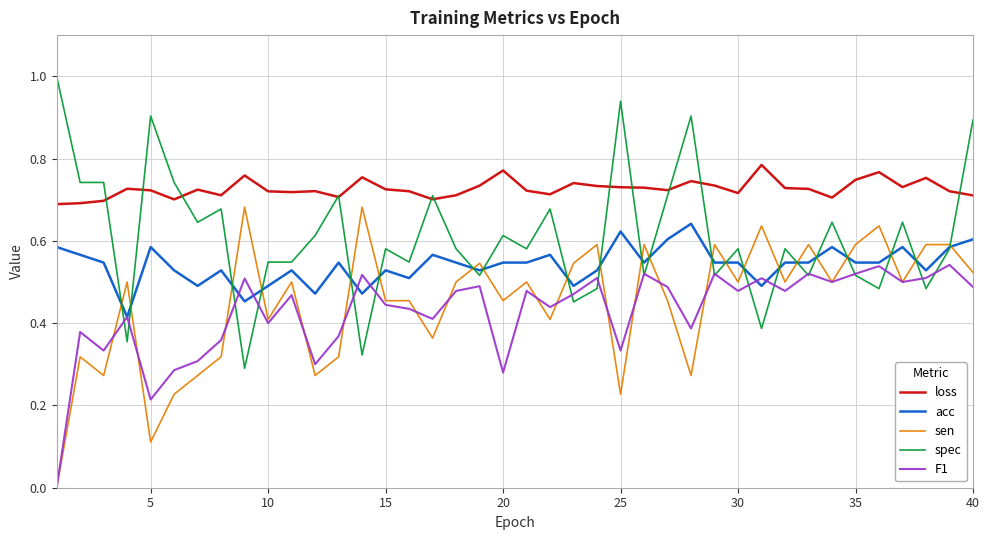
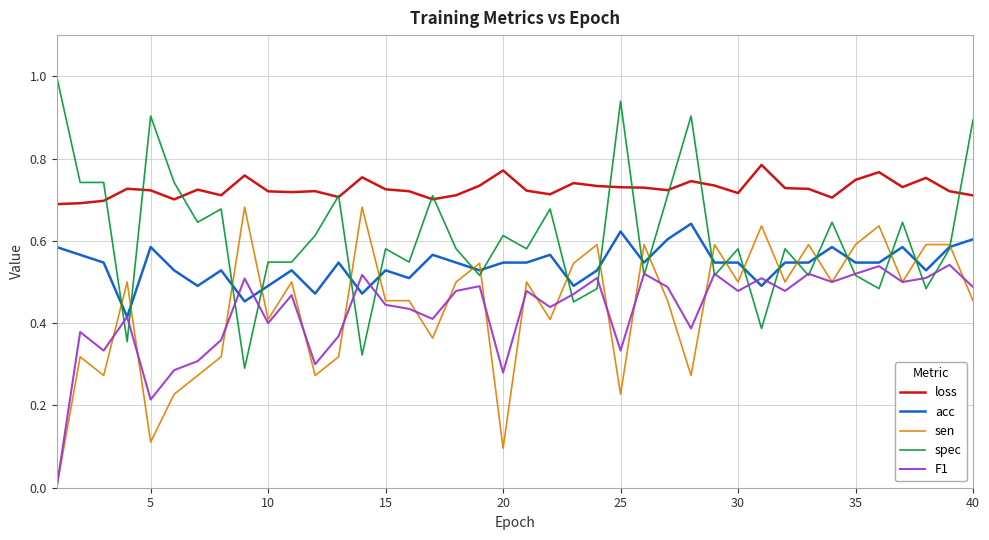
sen, 20: 0.45 -> 0.10
sen, 40: 0.52 -> 0.45
